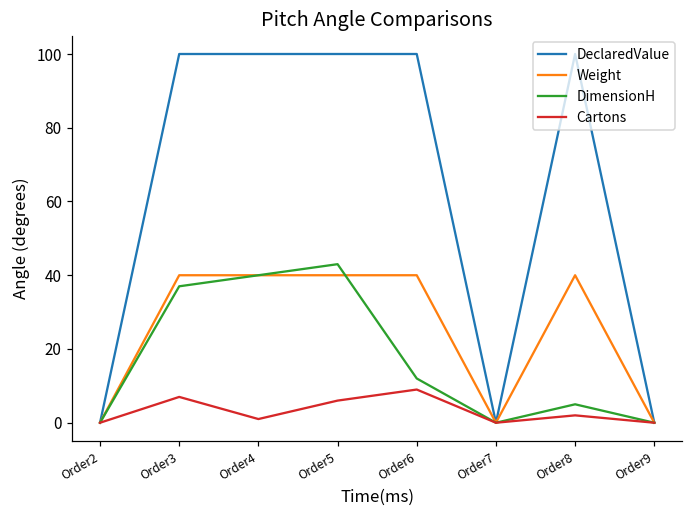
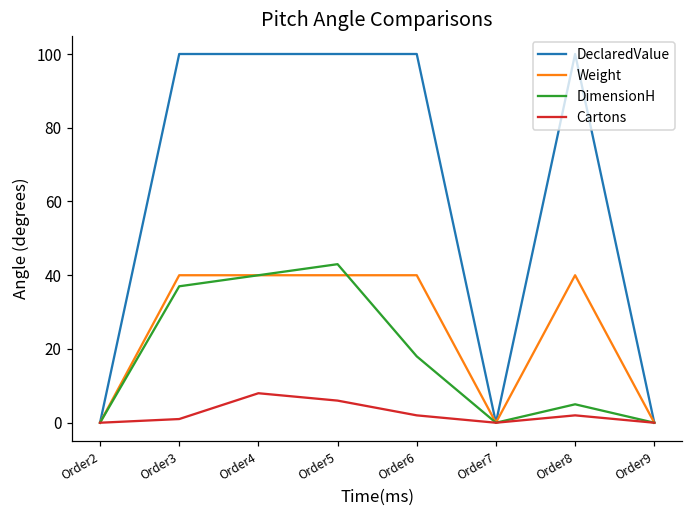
Cartons, Order3: 7 -> 1
Cartons, Order4: 1 -> 8
DimensionH, Order6: 12 -> 18
Cartons, Order6: 9 -> 2
